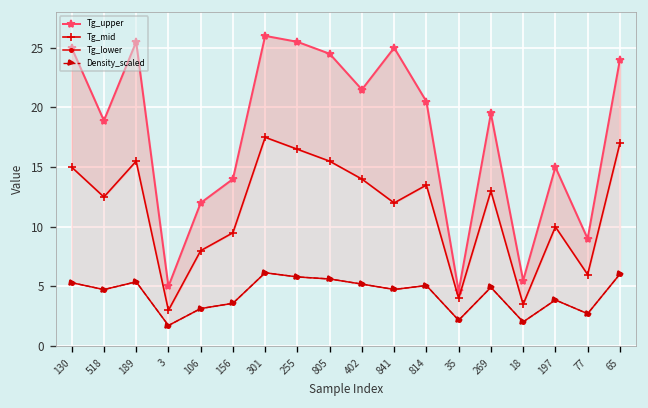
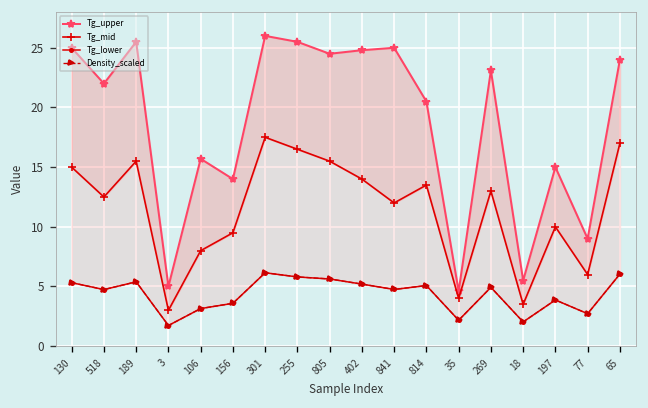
Tg_upper, 518: 19 -> 22
Tg_upper, 106: 12 -> 16
Tg_upper, 402: 22 -> 25
Tg_upper, 269: 20 -> 23
